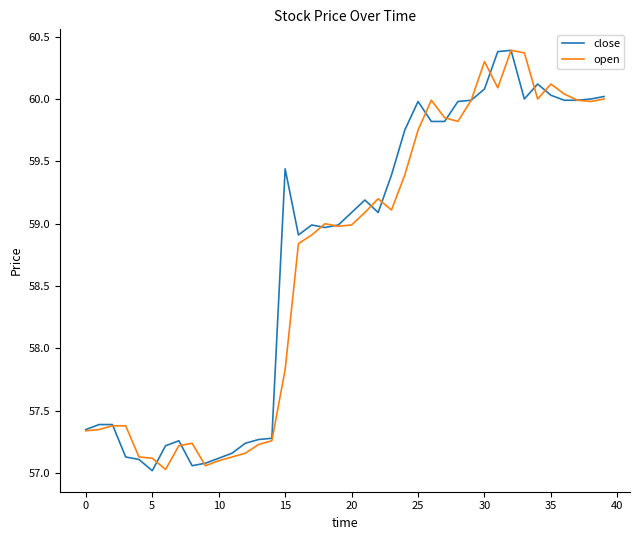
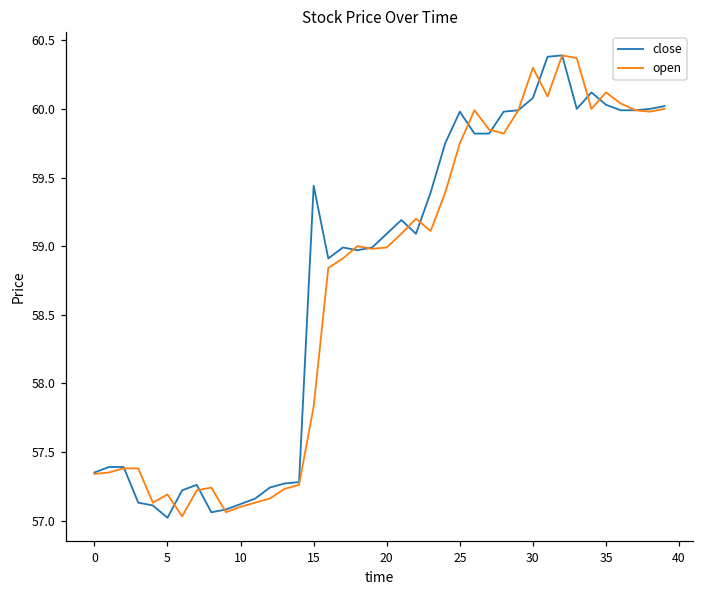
open, 5: 57.12 -> 57.19
